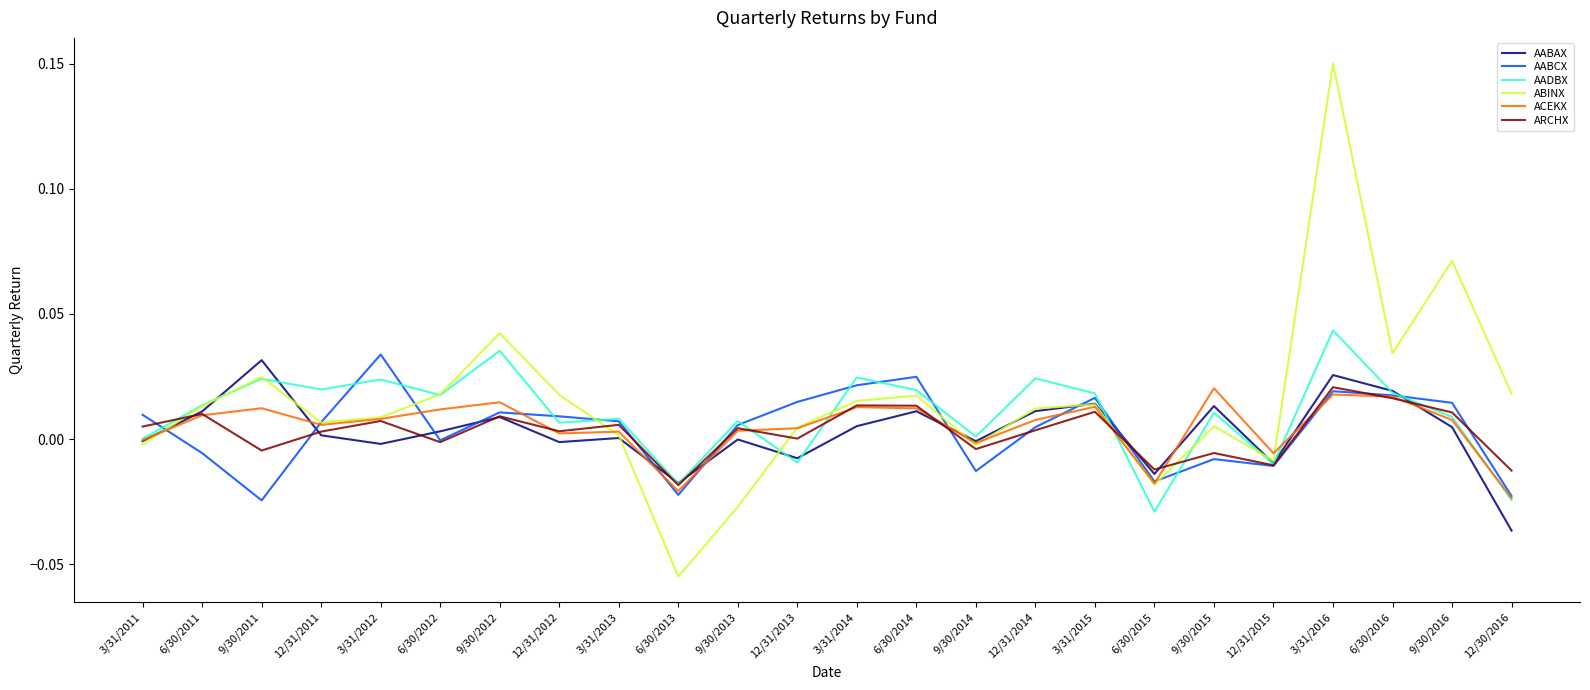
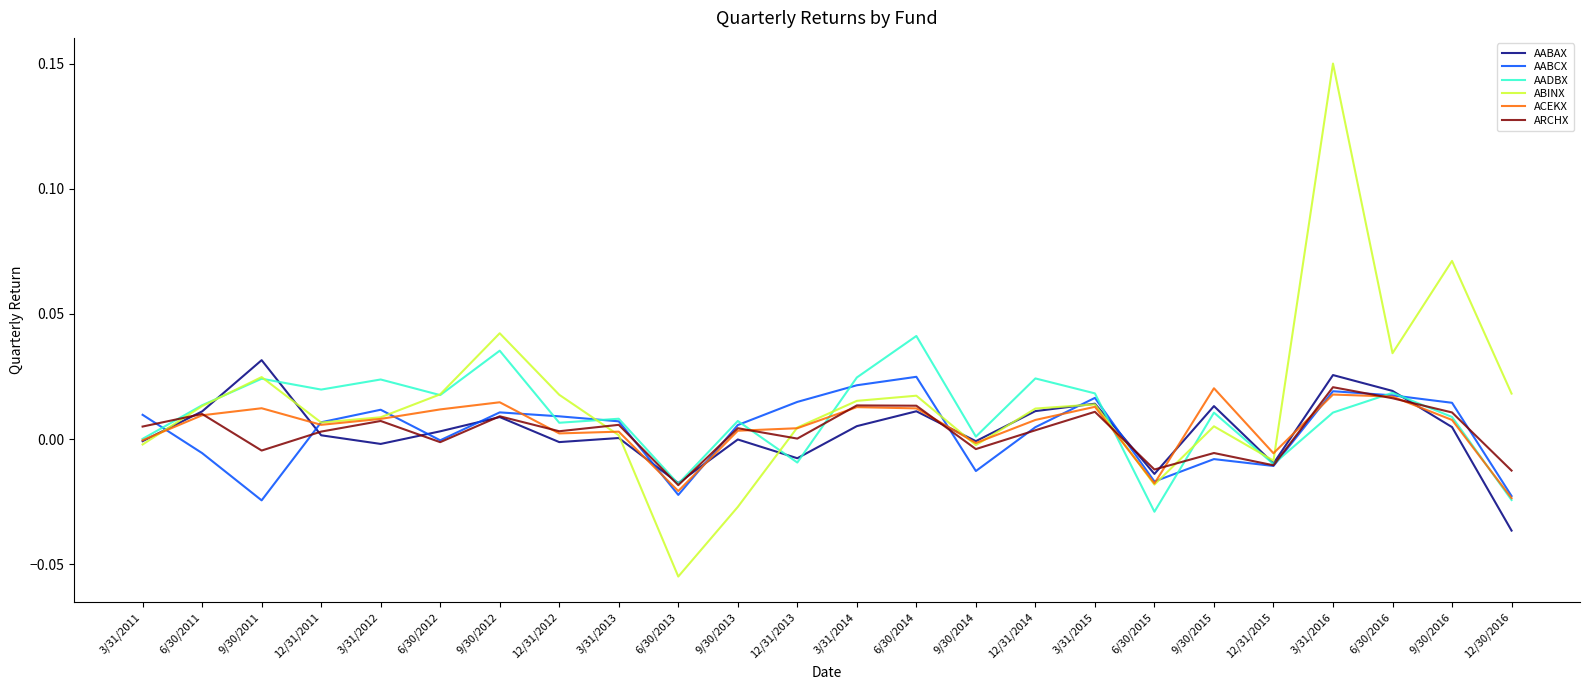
AABCX, 3/31/2012: 0.034 -> 0.012
AADBX, 6/30/2014: 0.020 -> 0.041
AADBX, 3/31/2016: 0.043 -> 0.011
